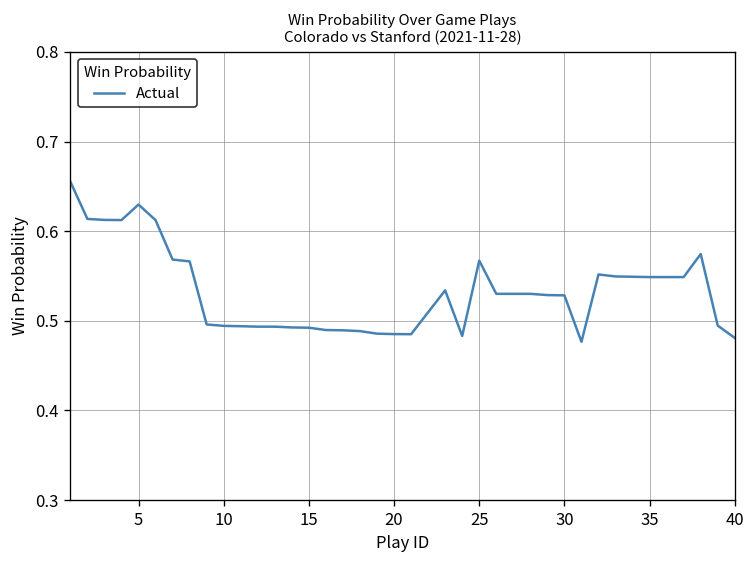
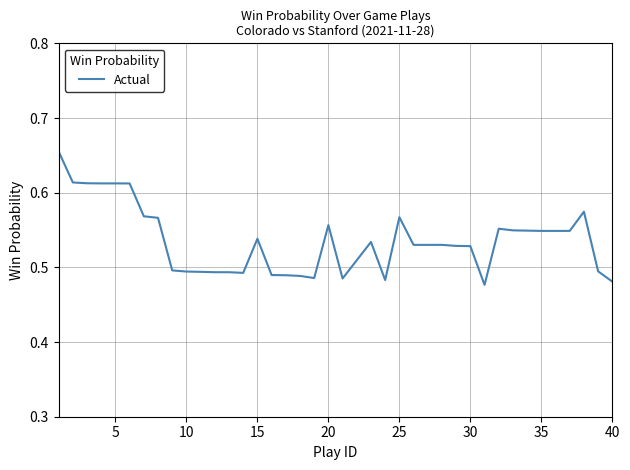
5: 0.63 -> 0.61
15: 0.49 -> 0.54
20: 0.49 -> 0.56
